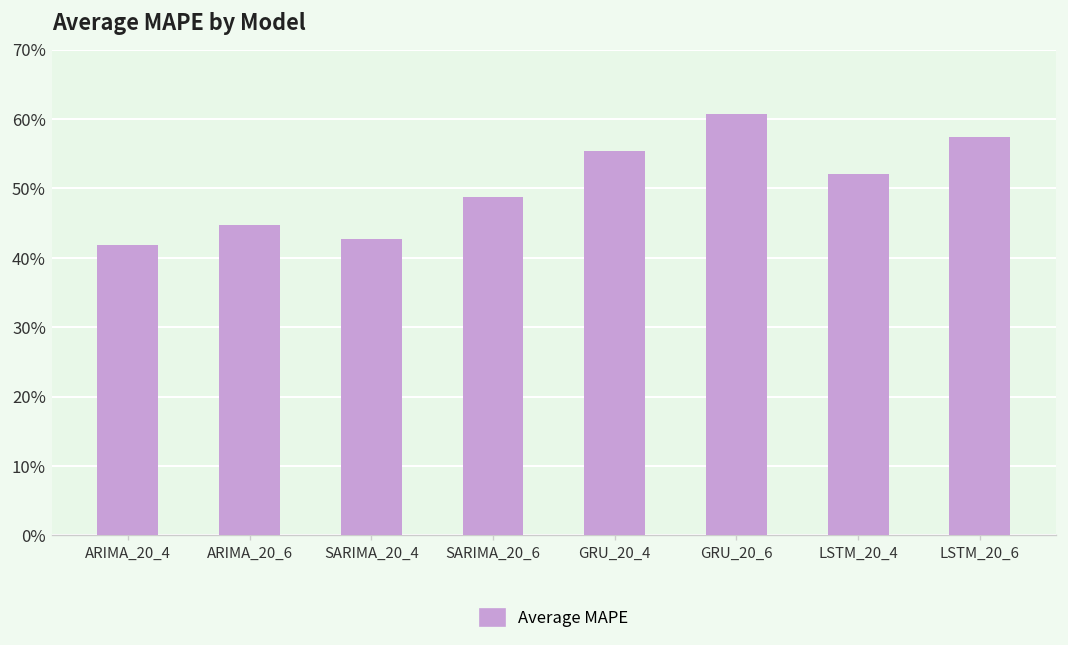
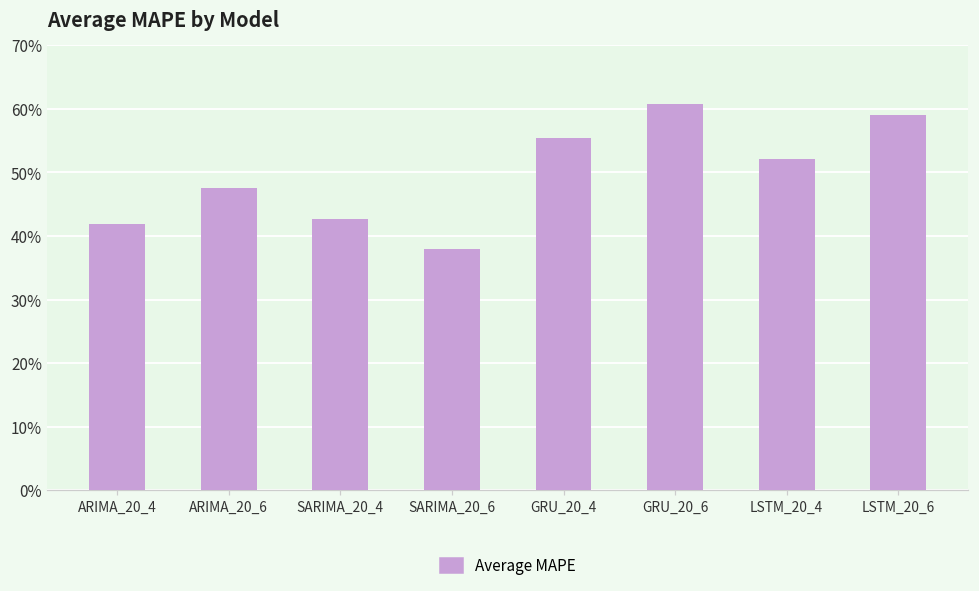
ARIMA_20_6: 45% -> 48%
SARIMA_20_6: 49% -> 38%
LSTM_20_6: 57% -> 59%
